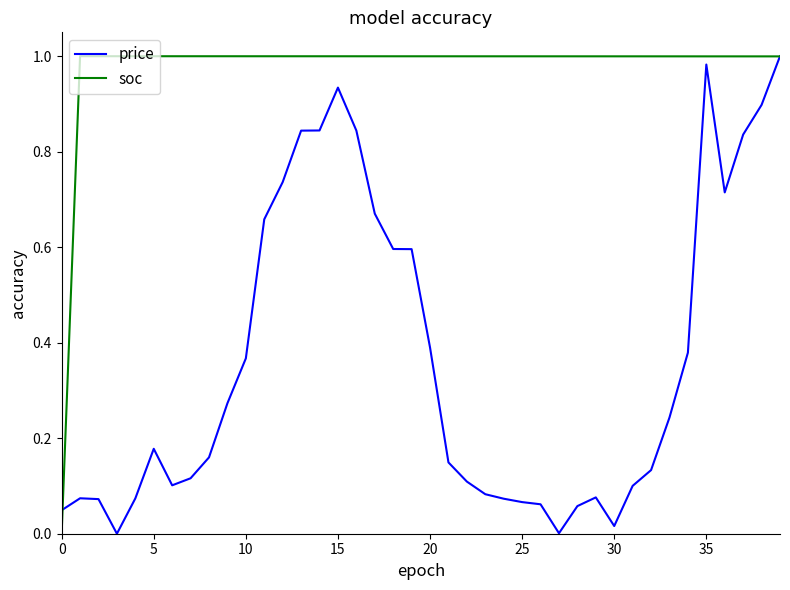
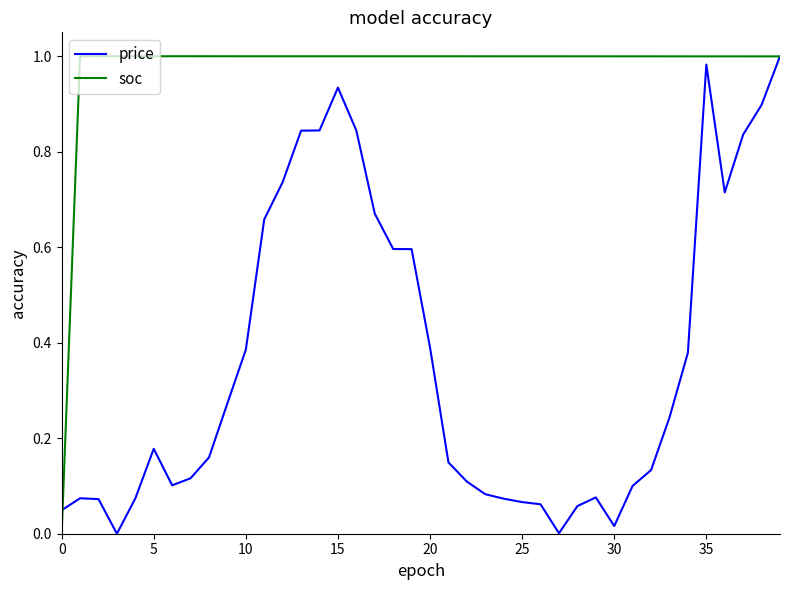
price, 10: 0.37 -> 0.39
